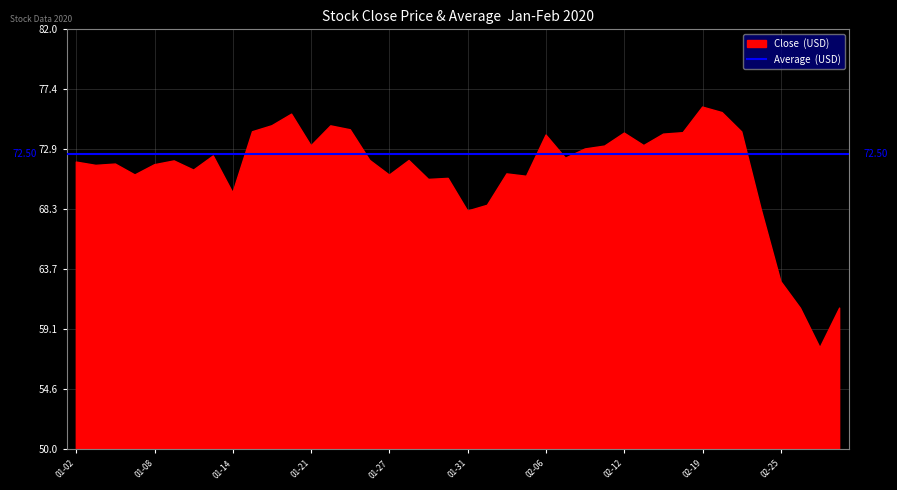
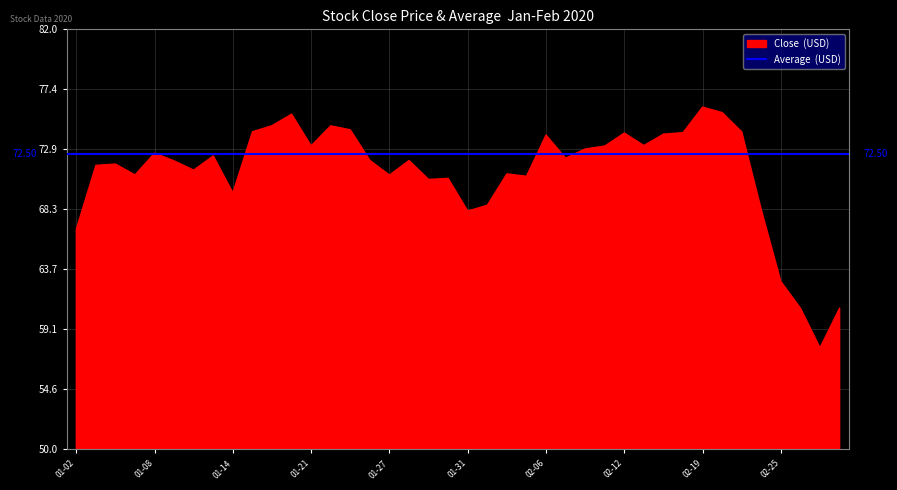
01-02: 71.9 -> 66.8
01-08: 71.7 -> 72.6
